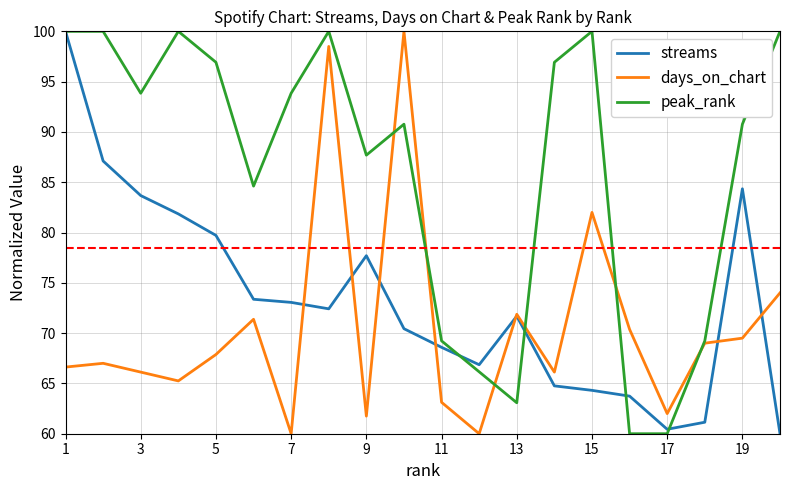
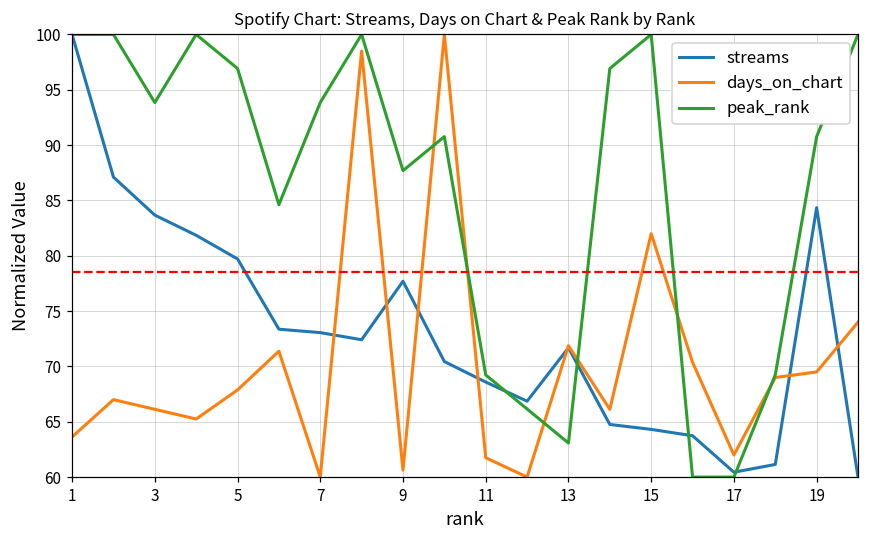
days_on_chart, 1: 66.6 -> 63.6
days_on_chart, 9: 61.8 -> 60.6
days_on_chart, 11: 63.1 -> 61.8
